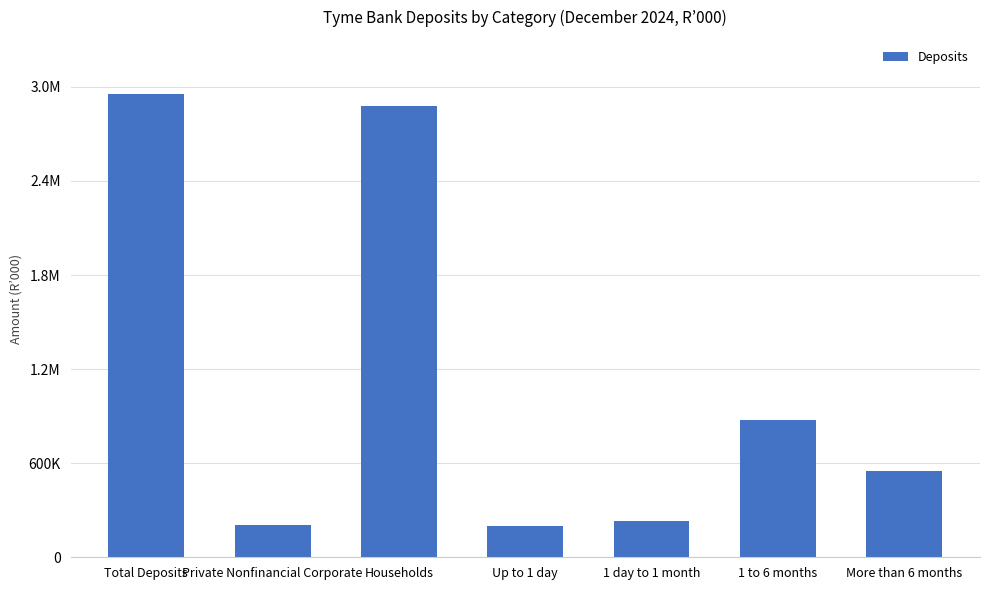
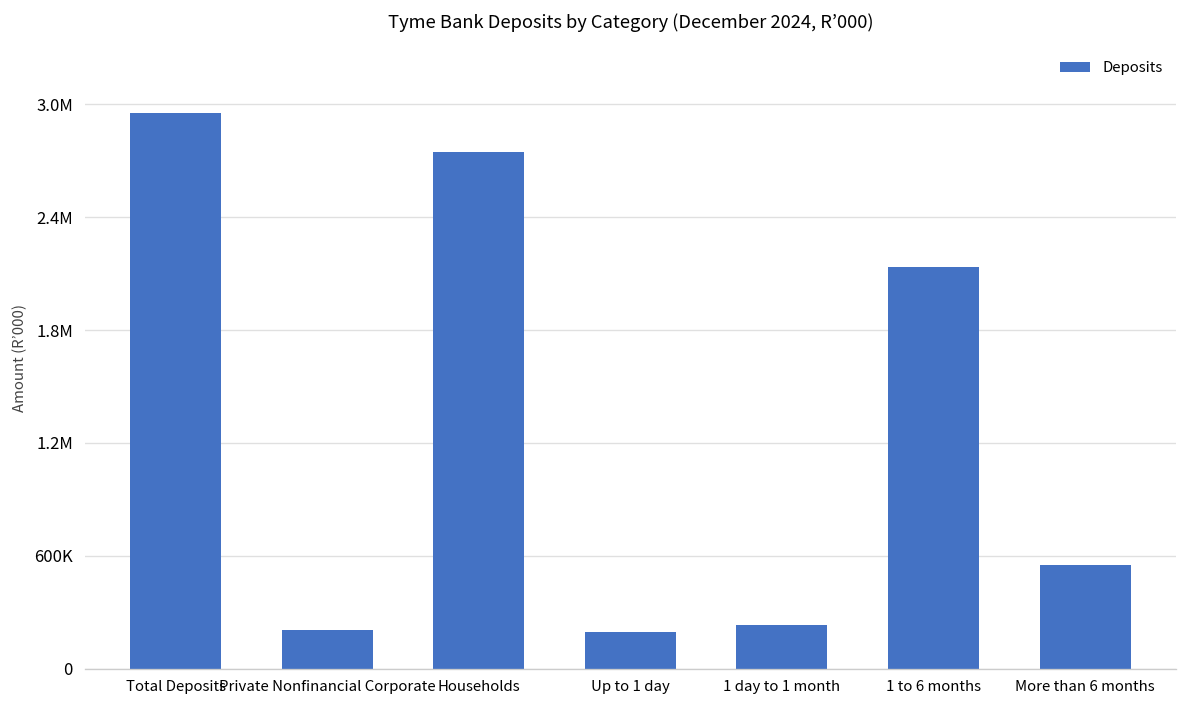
Households: 2880000 -> 2750000
1 to 6 months: 870000 -> 2140000
